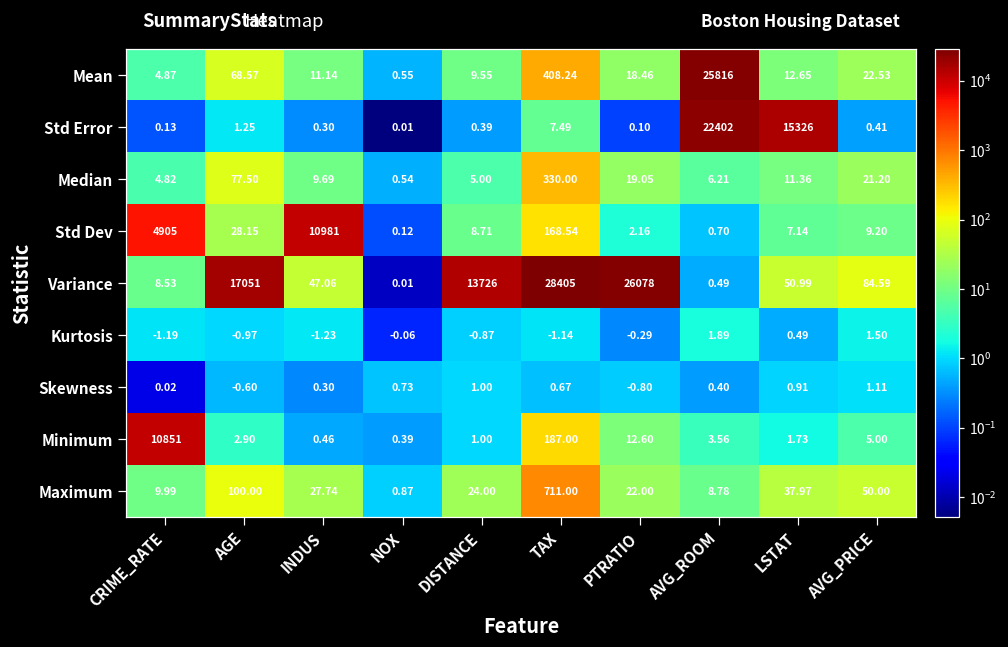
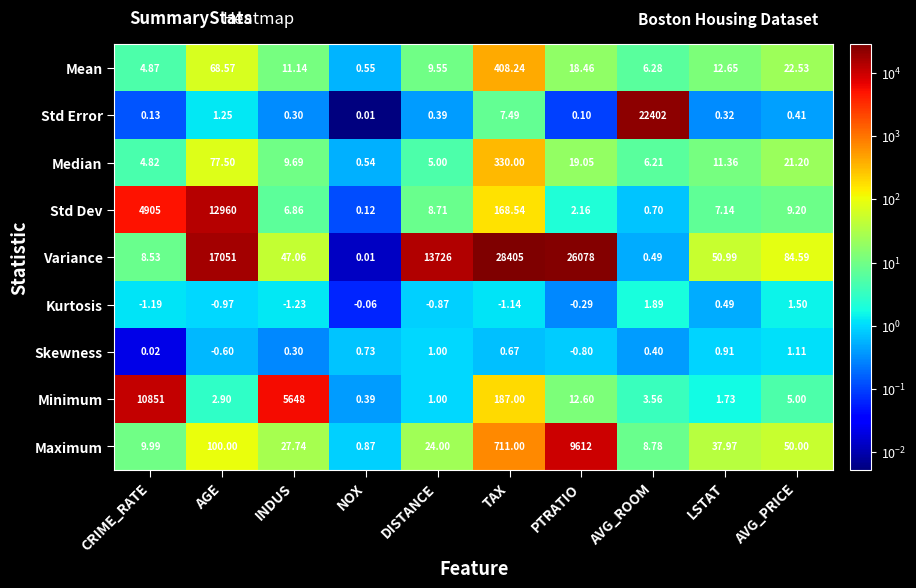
Mean, AVG_ROOM: 25816 -> 6.28
Std Error, LSTAT: 15326 -> 0.32
Std Dev, AGE: 28.15 -> 12960
Std Dev, INDUS: 10981 -> 6.86
Minimum, INDUS: 0.46 -> 5648
Maximum, PTRATIO: 22.00 -> 9612
